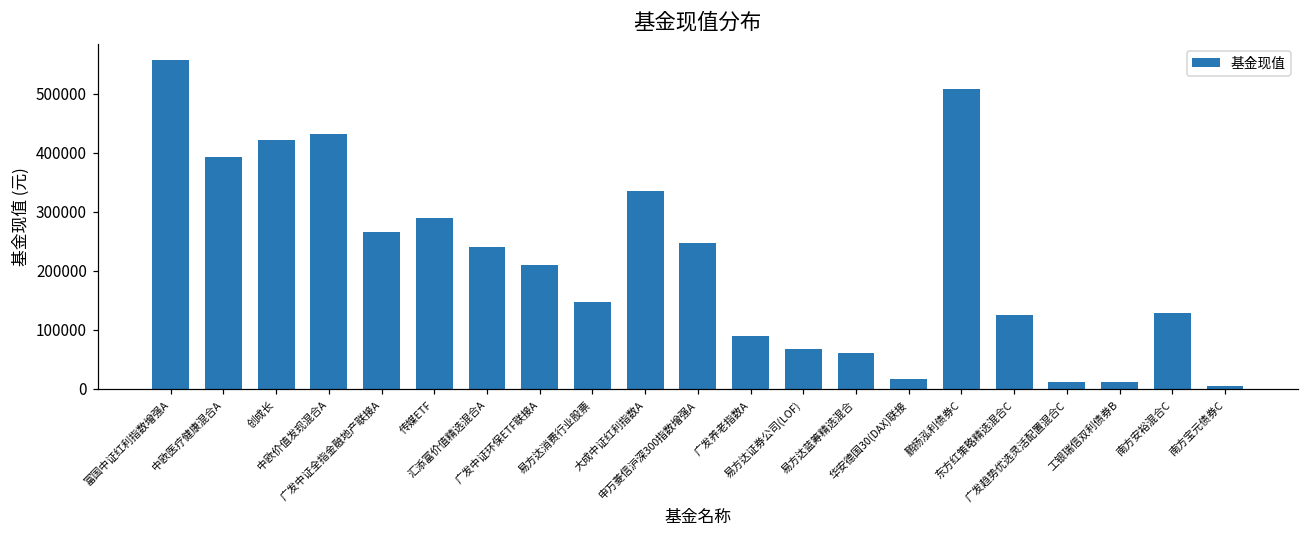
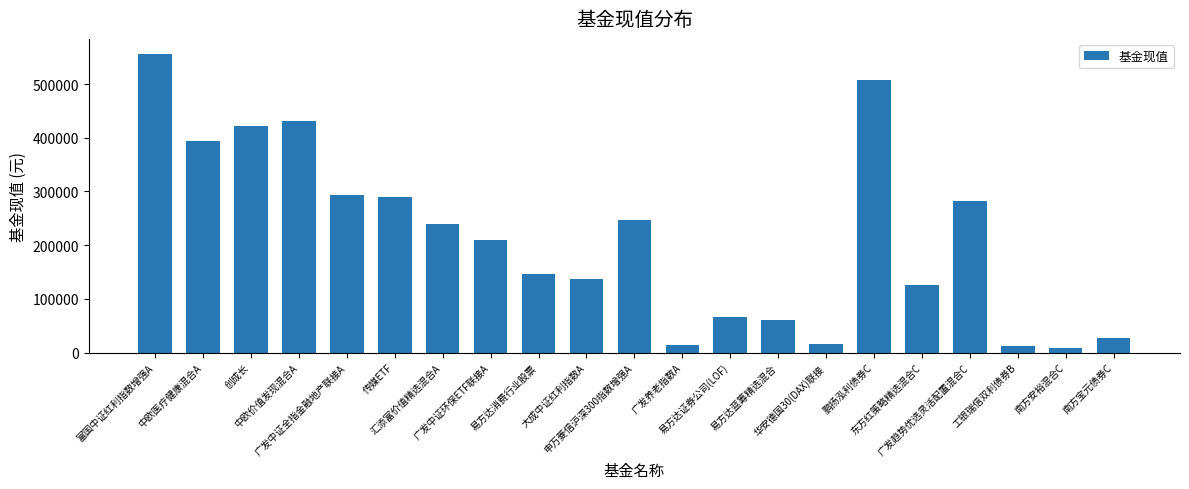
广发中证全指金融地产联接A: 270000 -> 290000
大成中证红利指数A: 330000 -> 140000
广发养老指数A: 90000 -> 10000
广发趋势优选灵活配置混合C: 10000 -> 280000
南方安裕混合C: 130000 -> 10000
南方宝元债券C: 0 -> 30000
